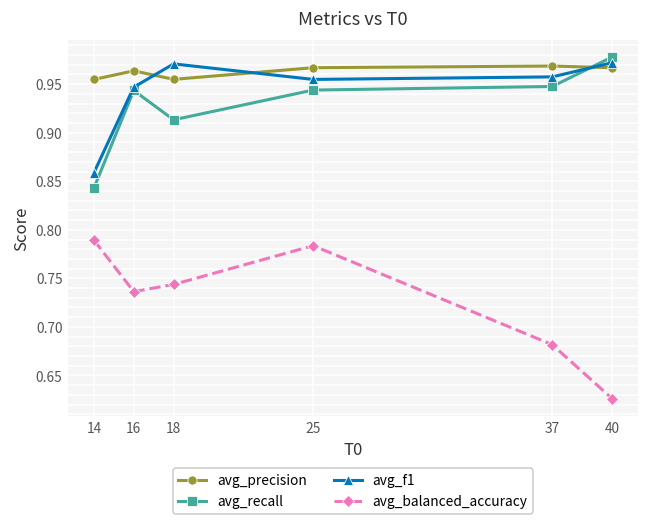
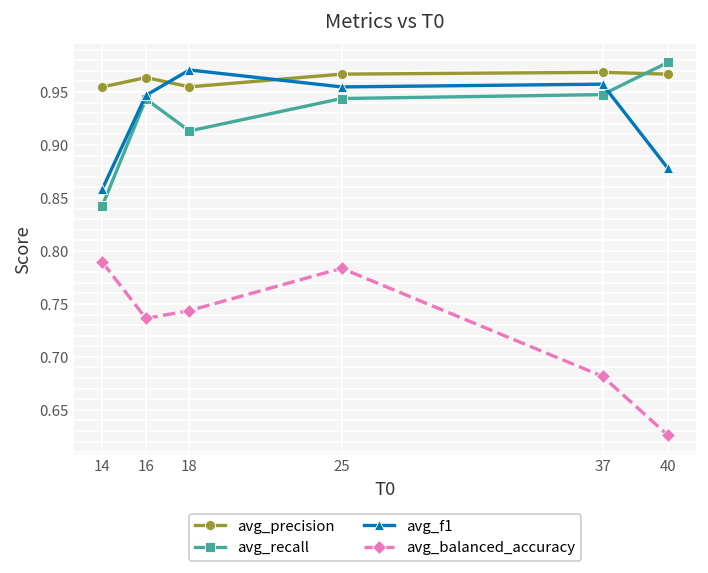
avg_f1, 40: 0.97 -> 0.88
